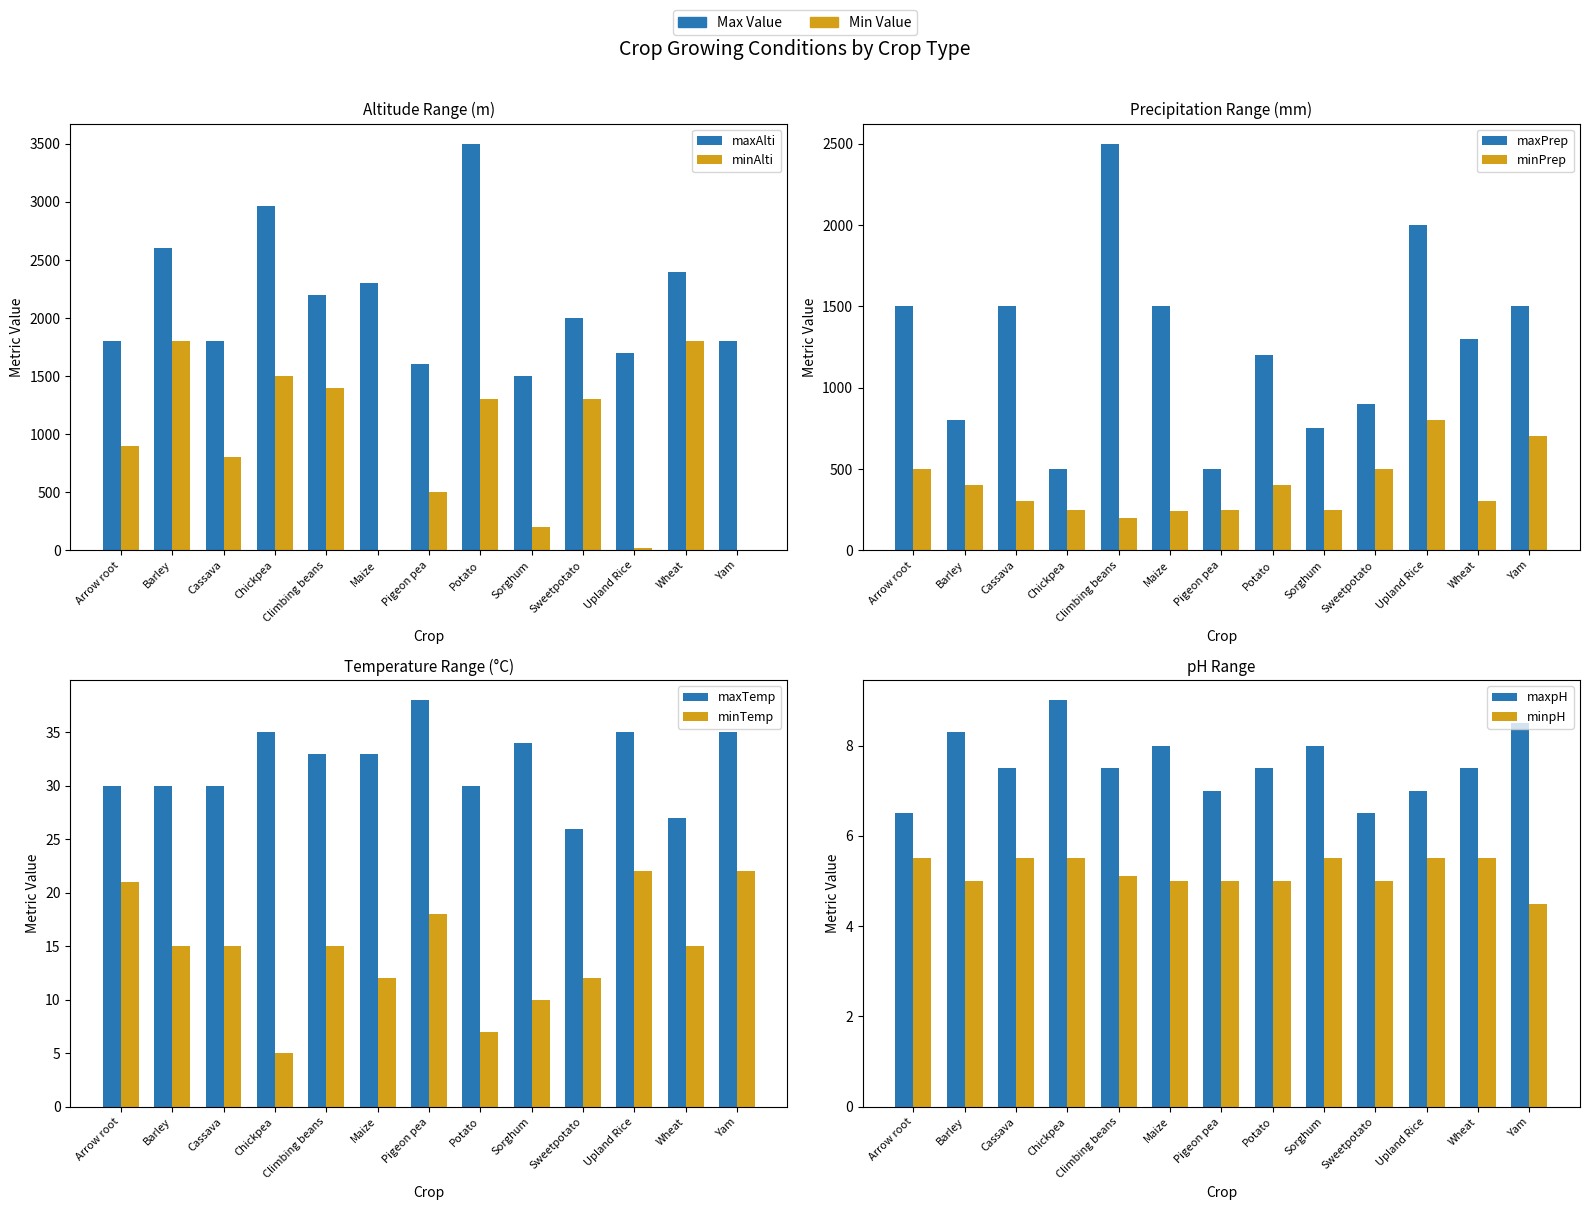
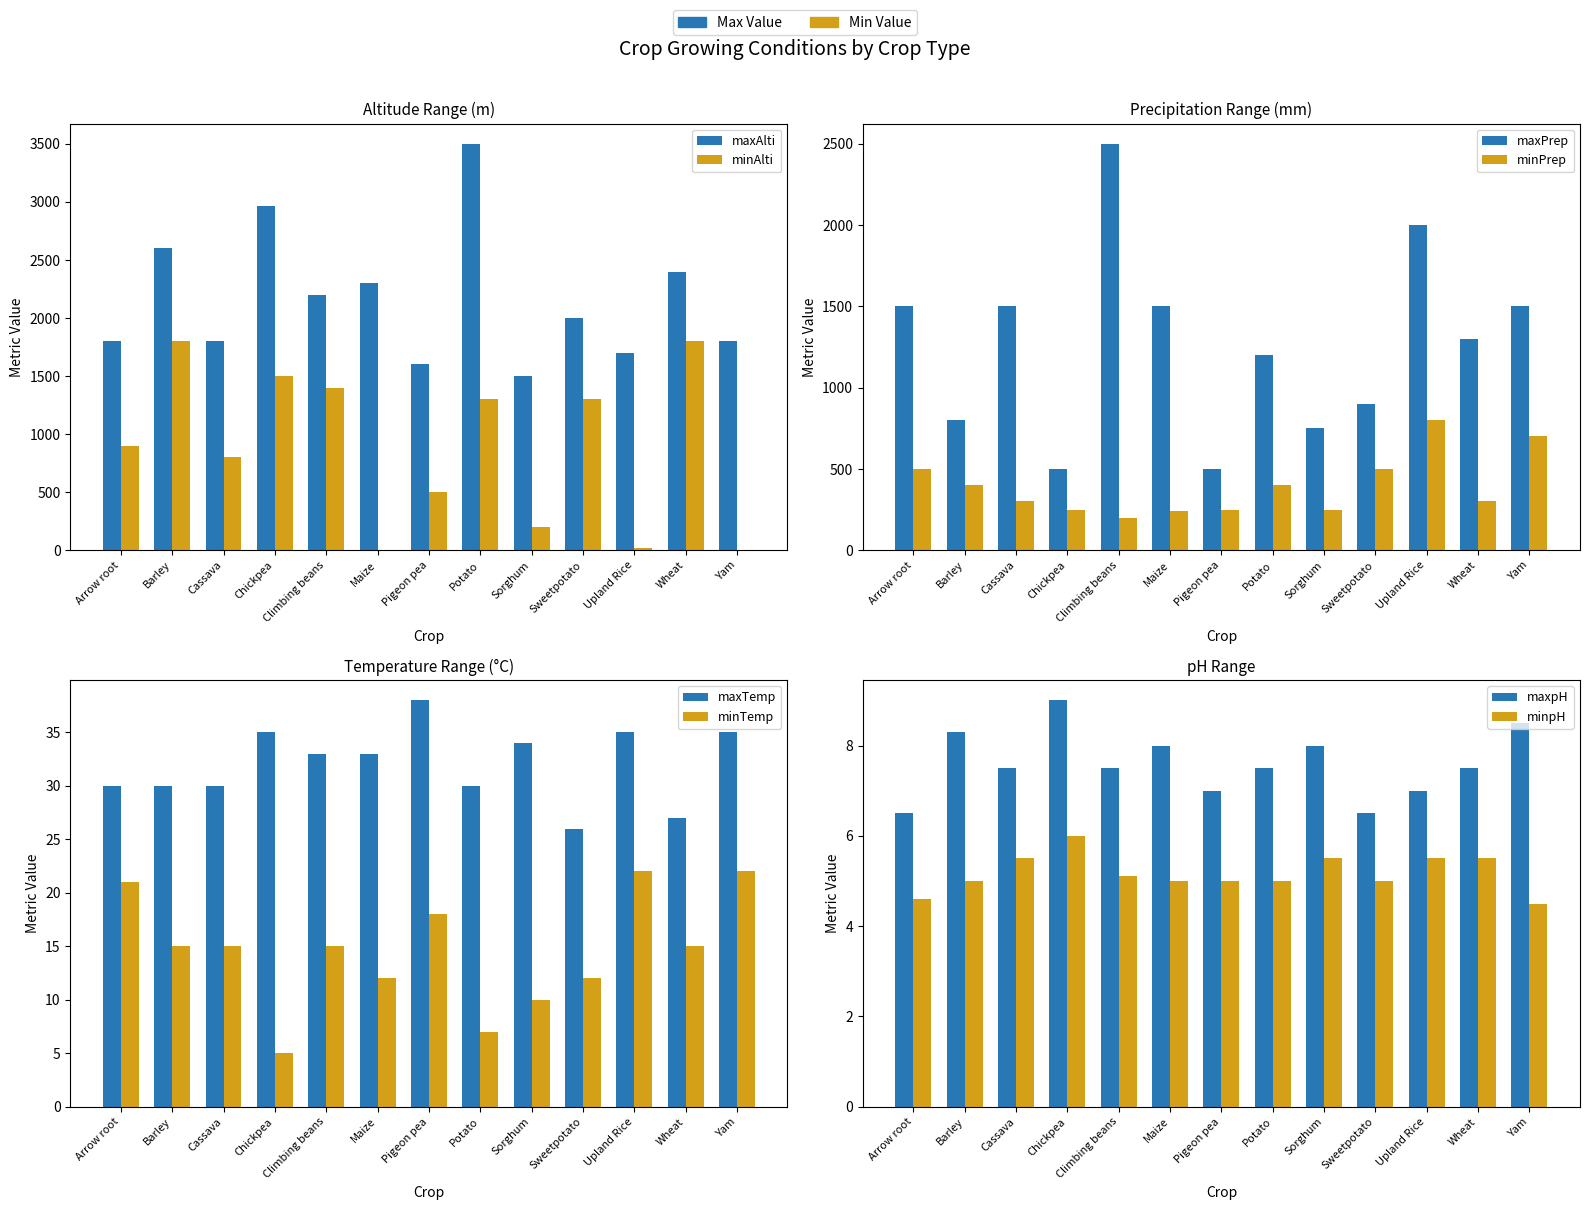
pH Range, minpH, Arrow root: 5.5 -> 4.6
pH Range, minpH, Chickpea: 5.5 -> 6.0
